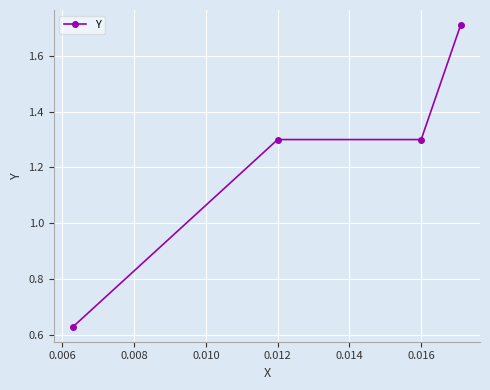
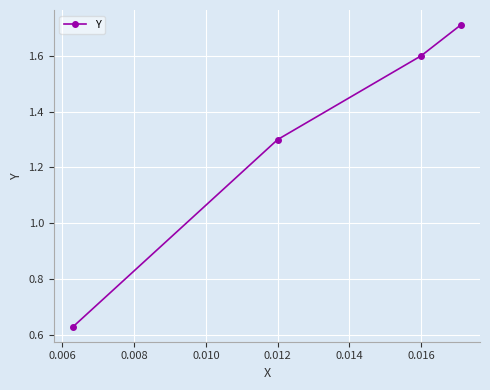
0.016: 1.3 -> 1.6
